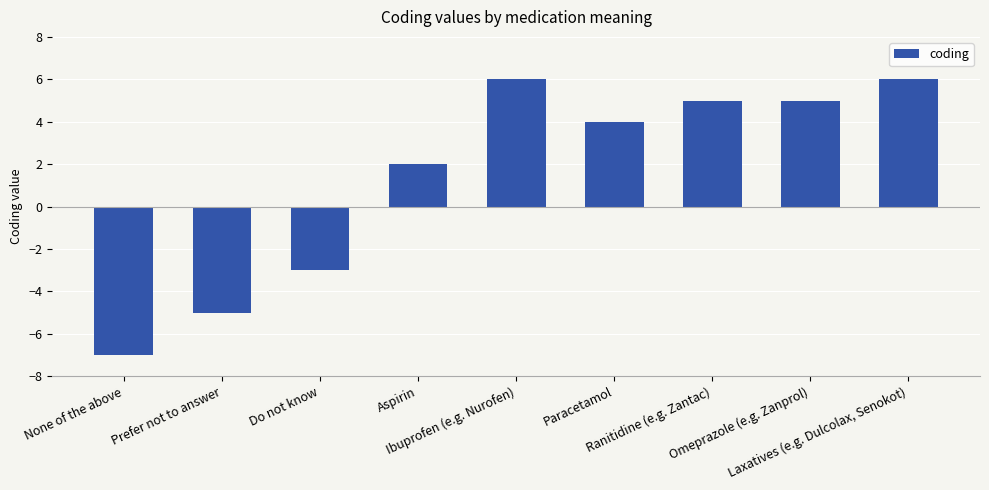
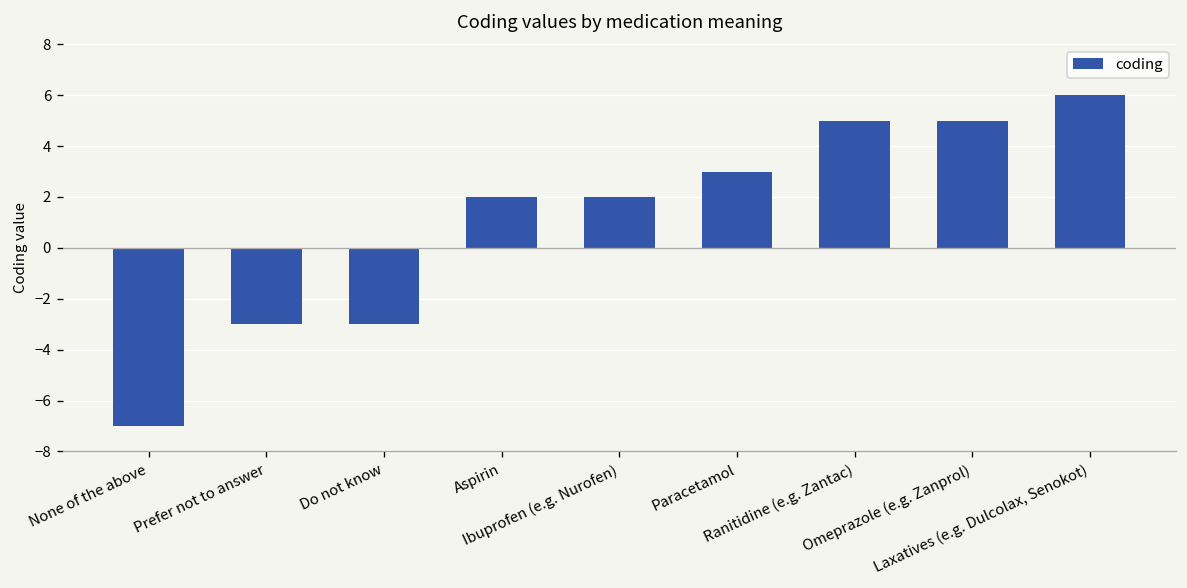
Prefer not to answer: -5 -> -3
Ibuprofen (e.g. Nurofen): 6 -> 2
Paracetamol: 4 -> 3
